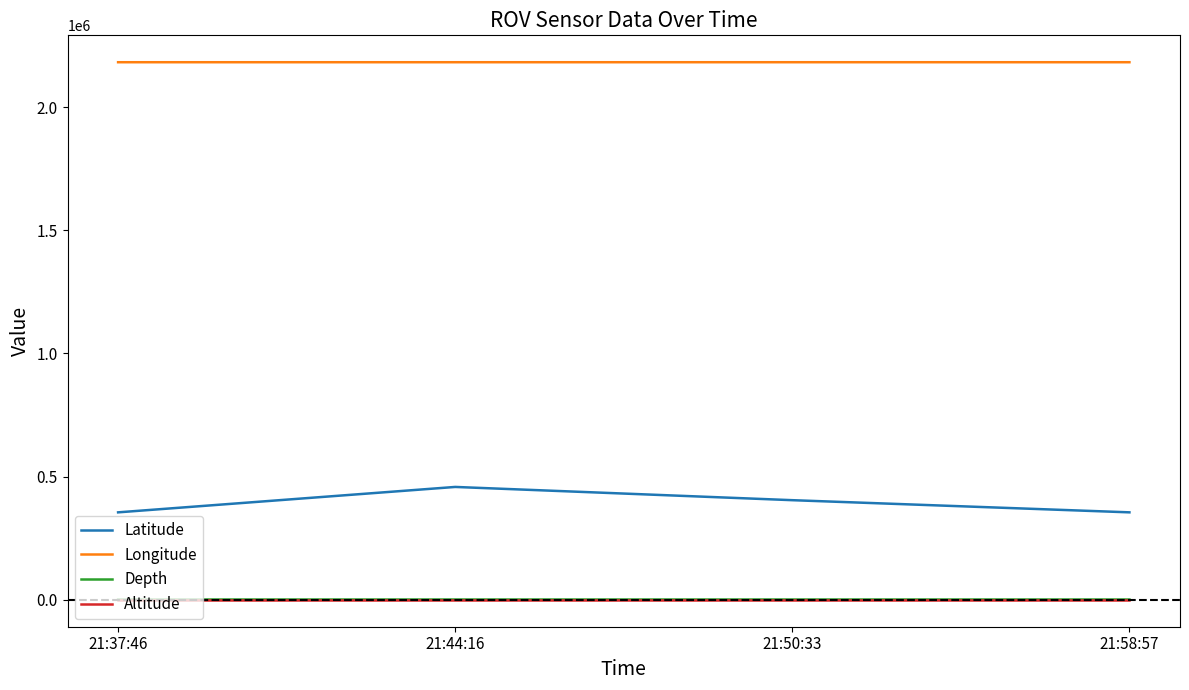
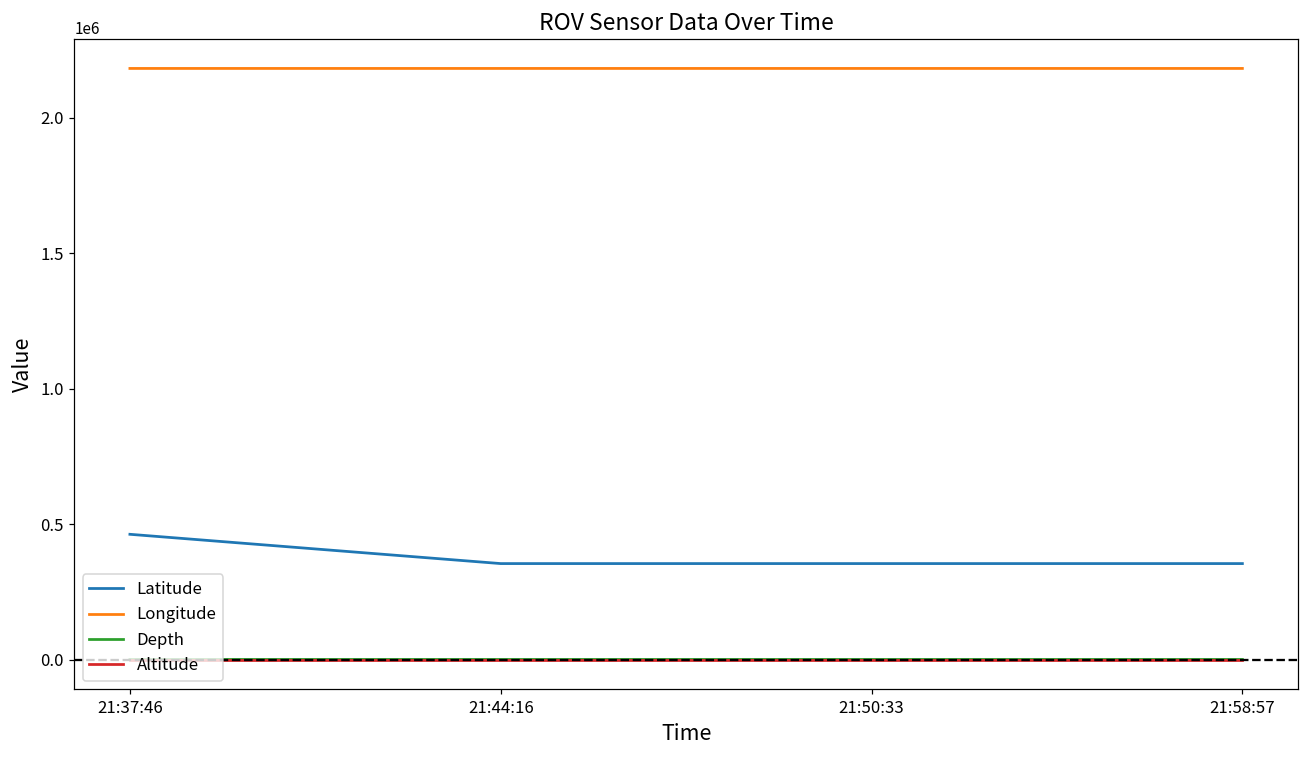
Latitude, 21:37:46: 360000 -> 460000
Latitude, 21:44:16: 460000 -> 360000
Latitude, 21:50:33: 400000 -> 360000
